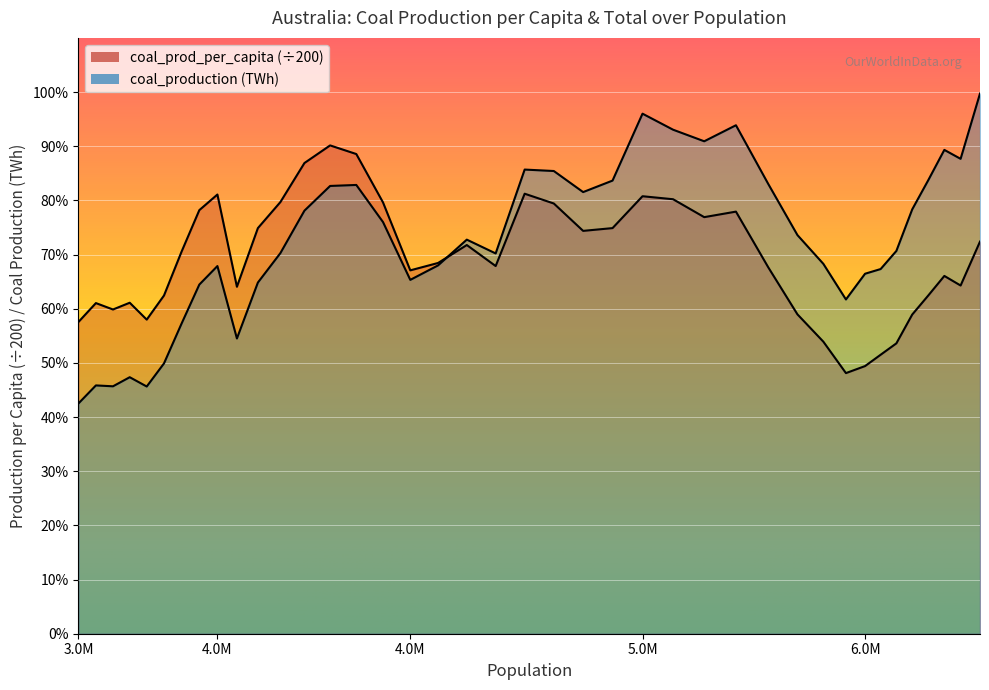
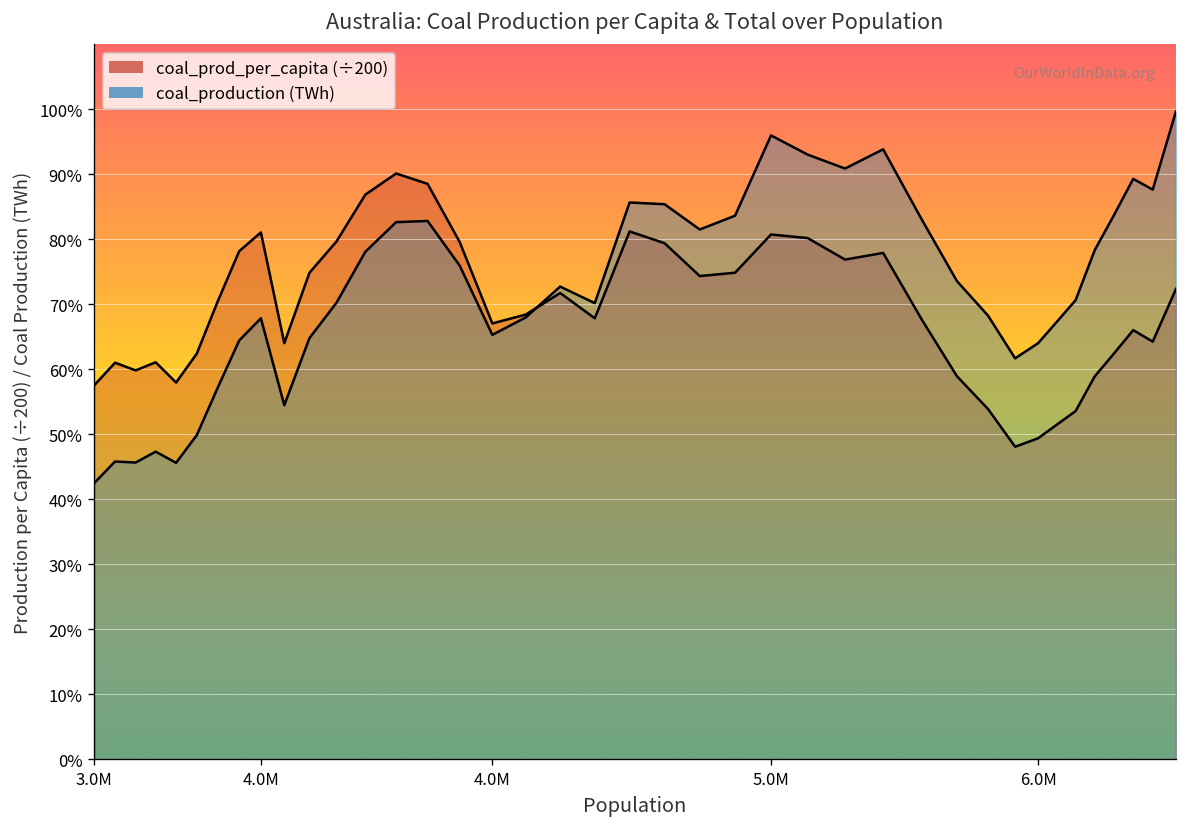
coal_production (TWh), 6.0M: 66% -> 64%
